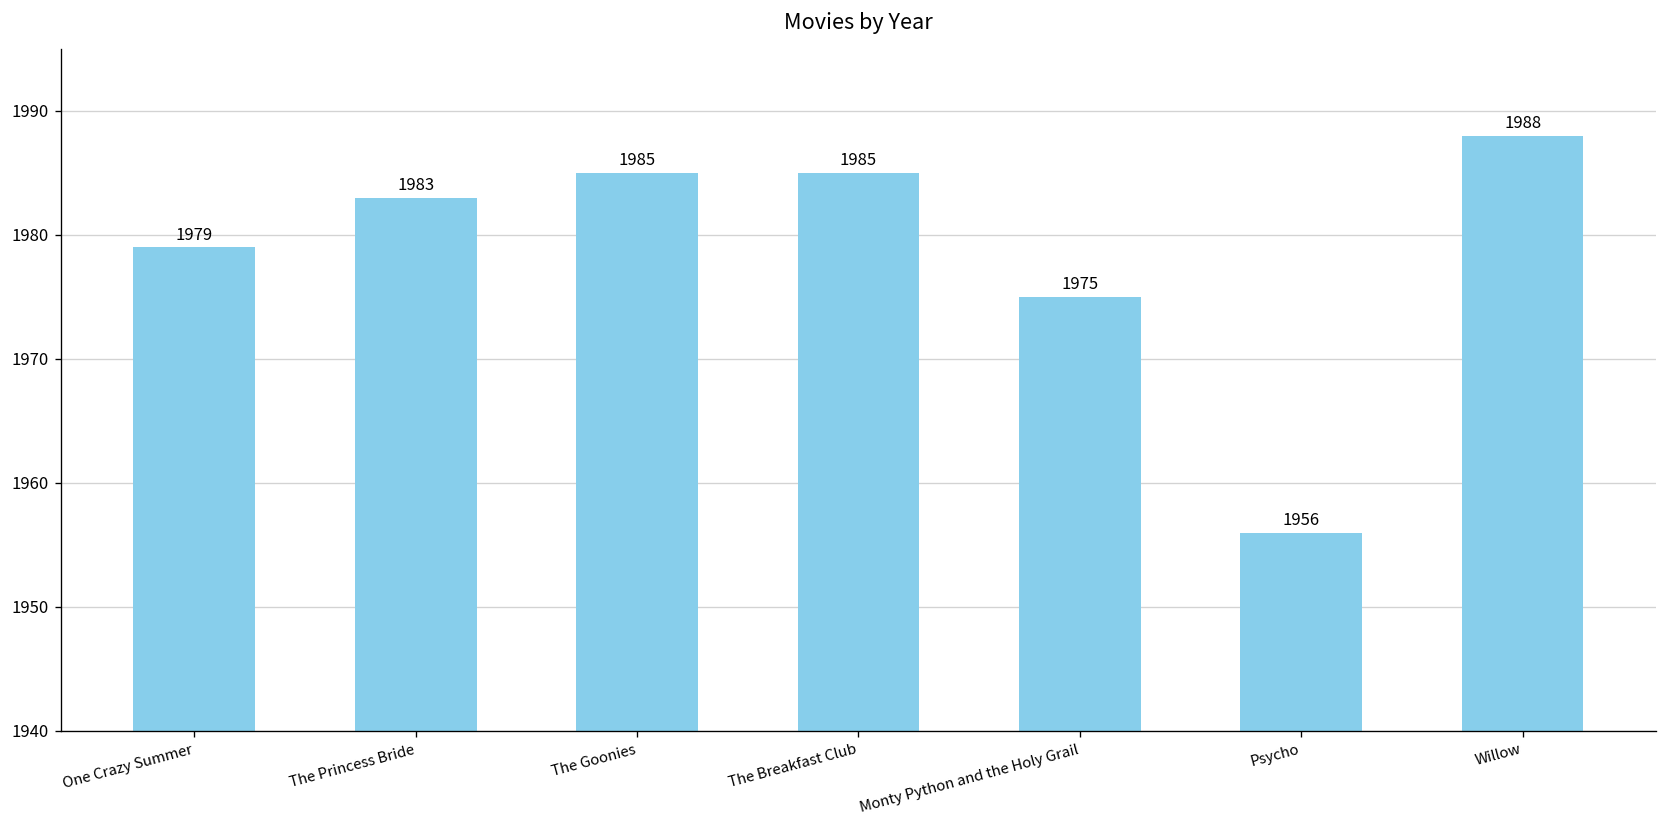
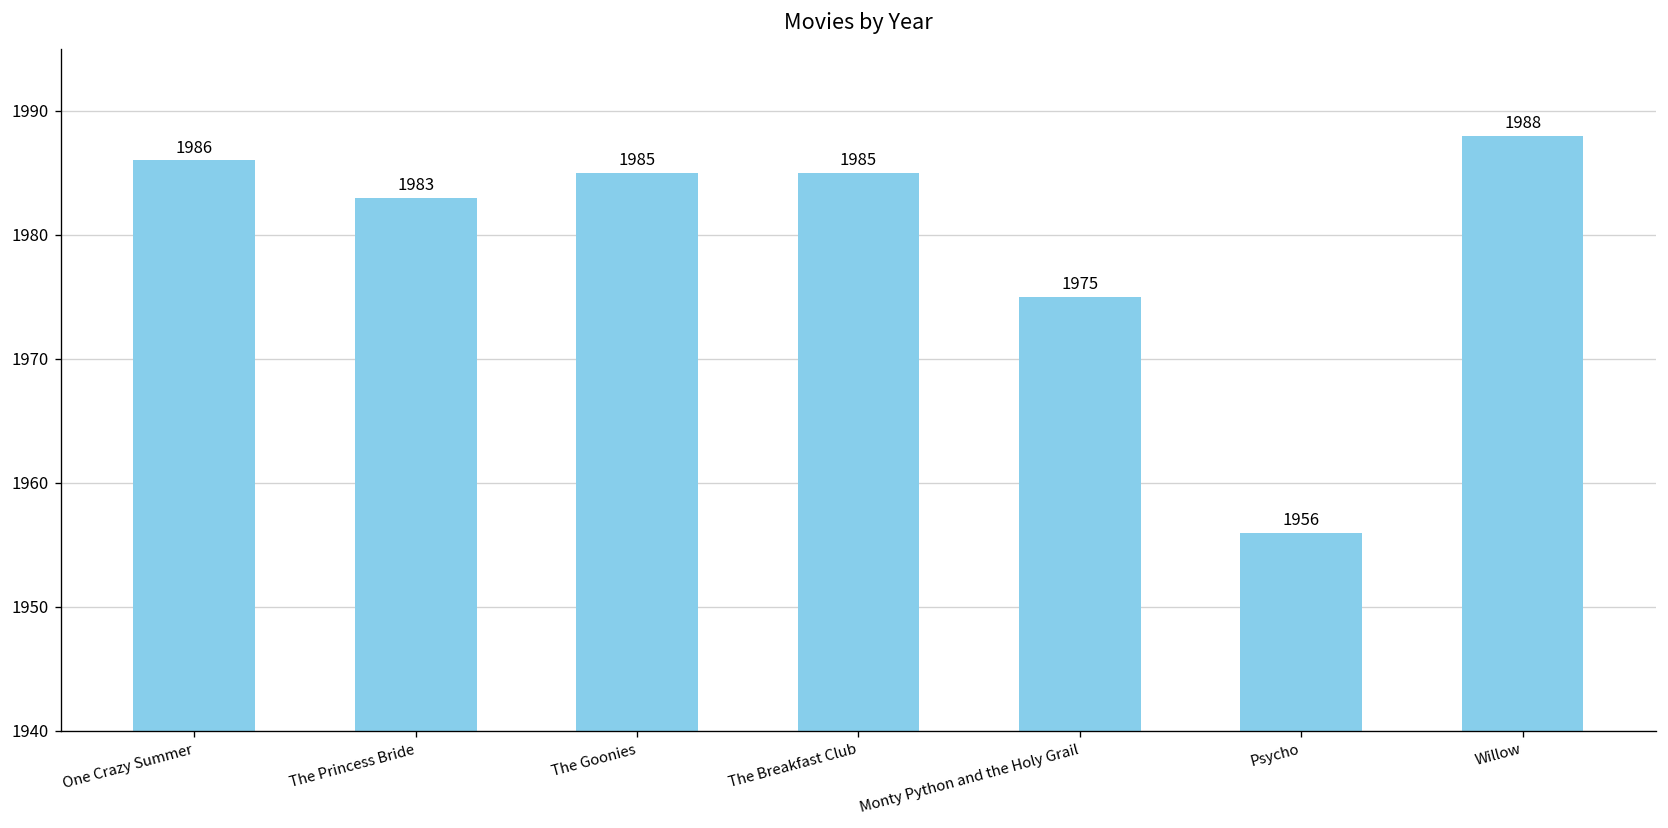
One Crazy Summer: 1979 -> 1986
